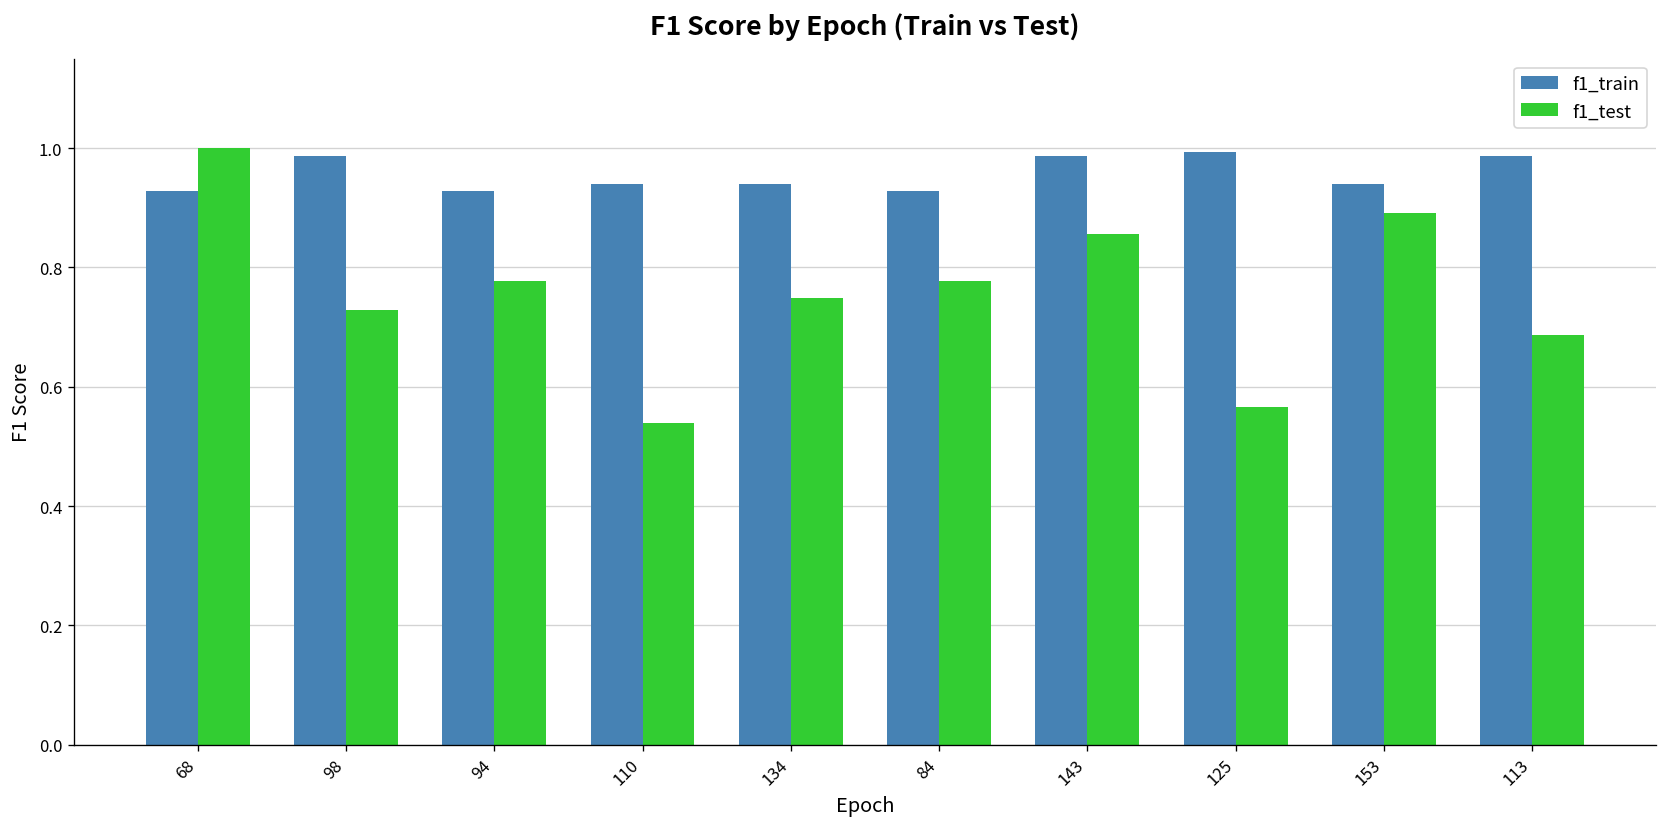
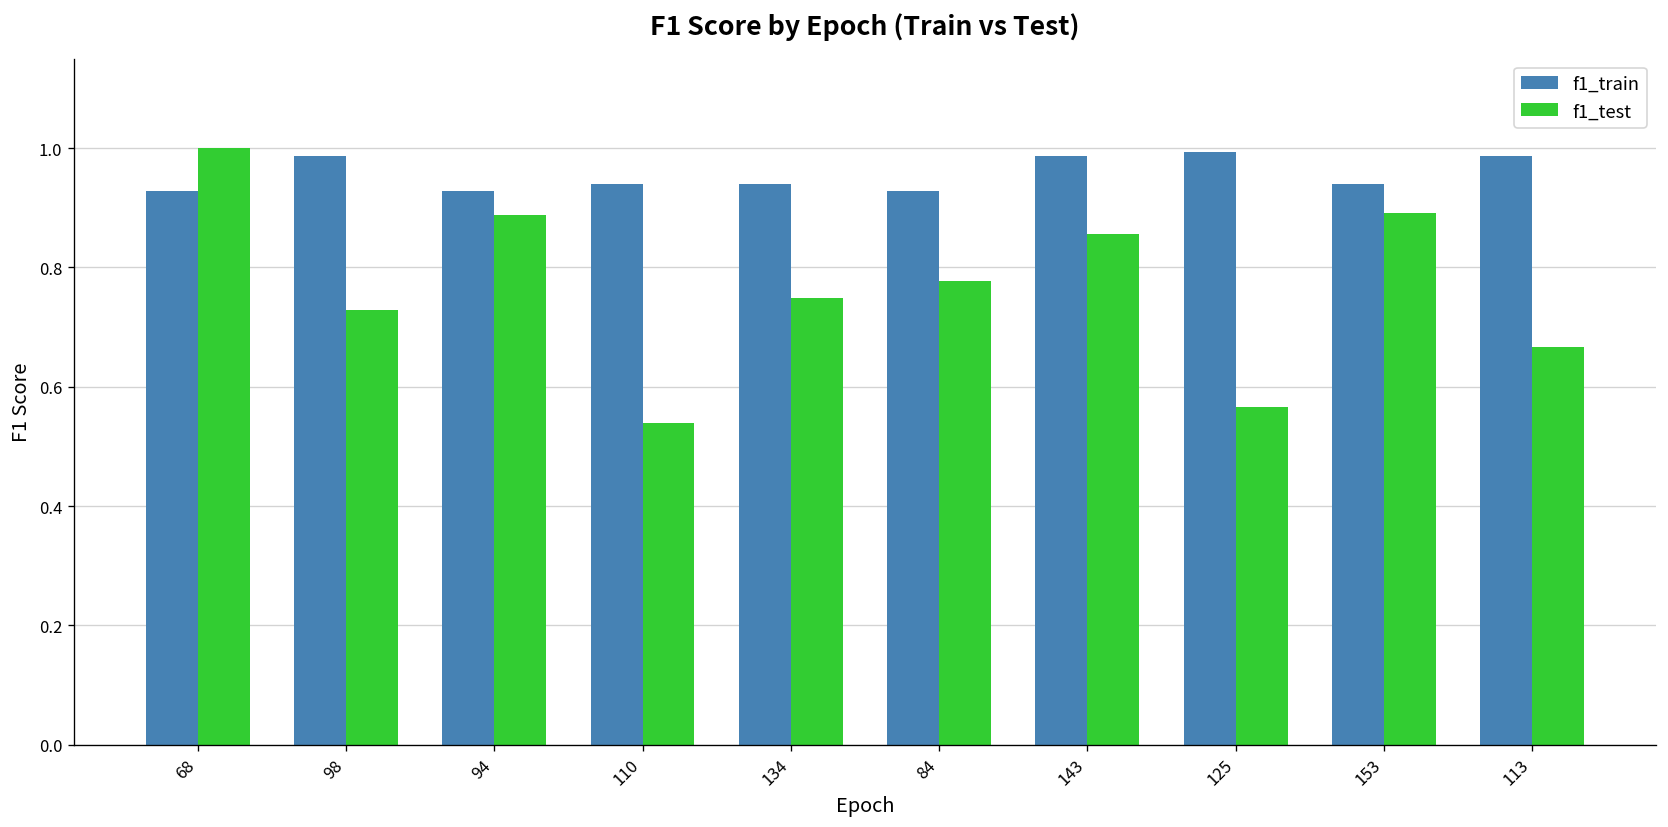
f1_test, 94: 0.78 -> 0.89
f1_test, 113: 0.69 -> 0.67
